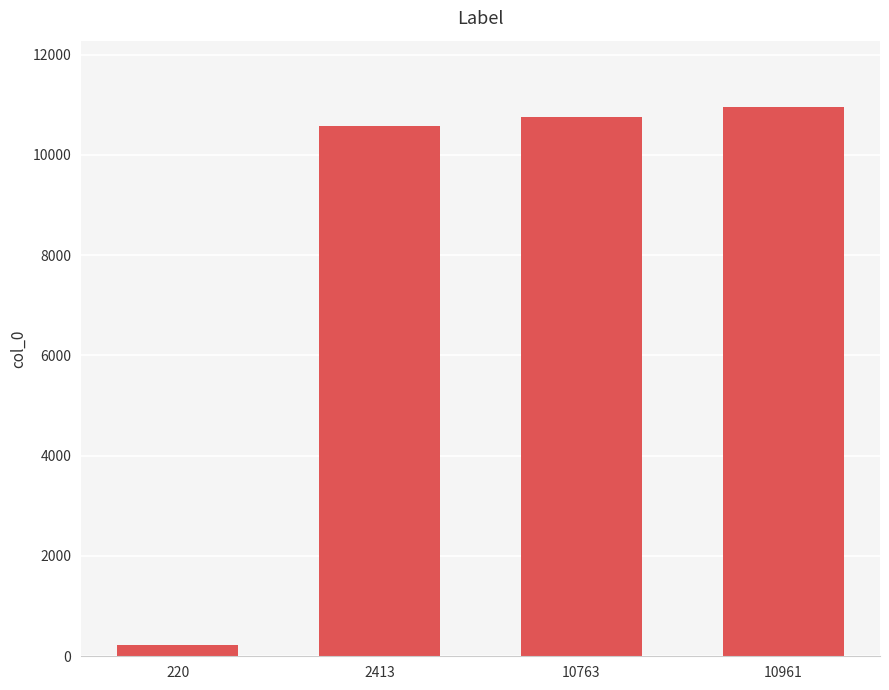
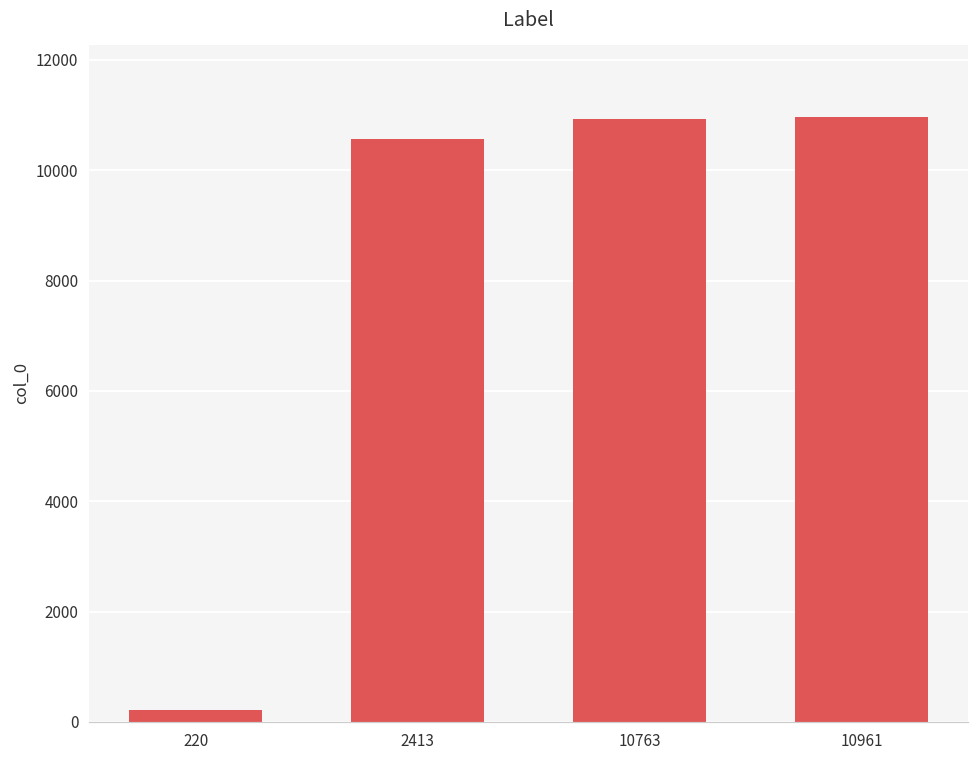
10763: 10800 -> 10900
